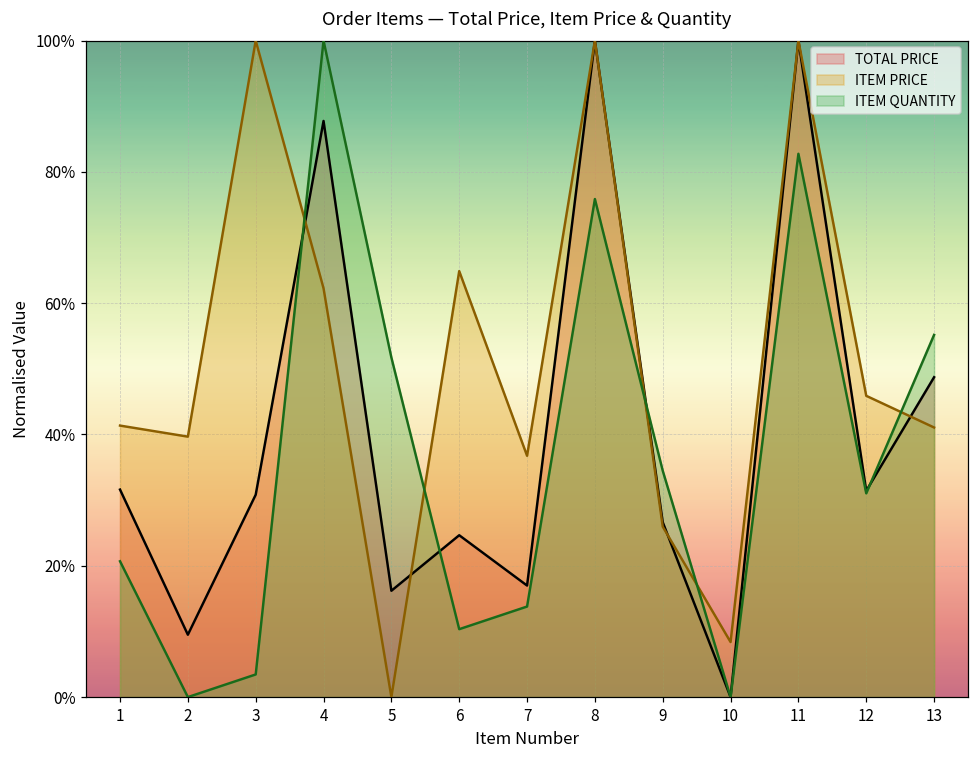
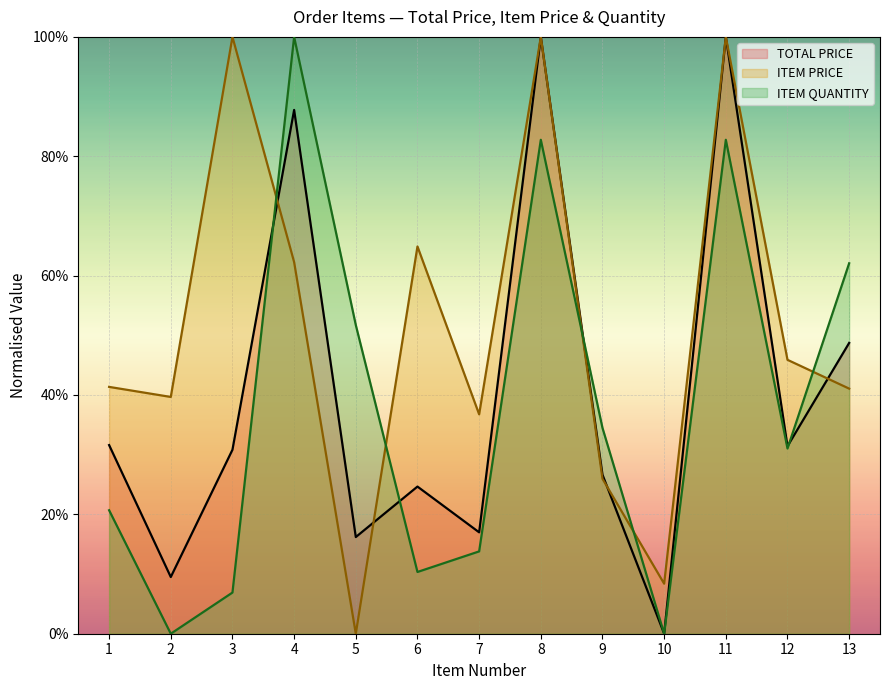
ITEM QUANTITY, 3: 3% -> 7%
ITEM QUANTITY, 8: 76% -> 83%
ITEM QUANTITY, 13: 55% -> 62%
